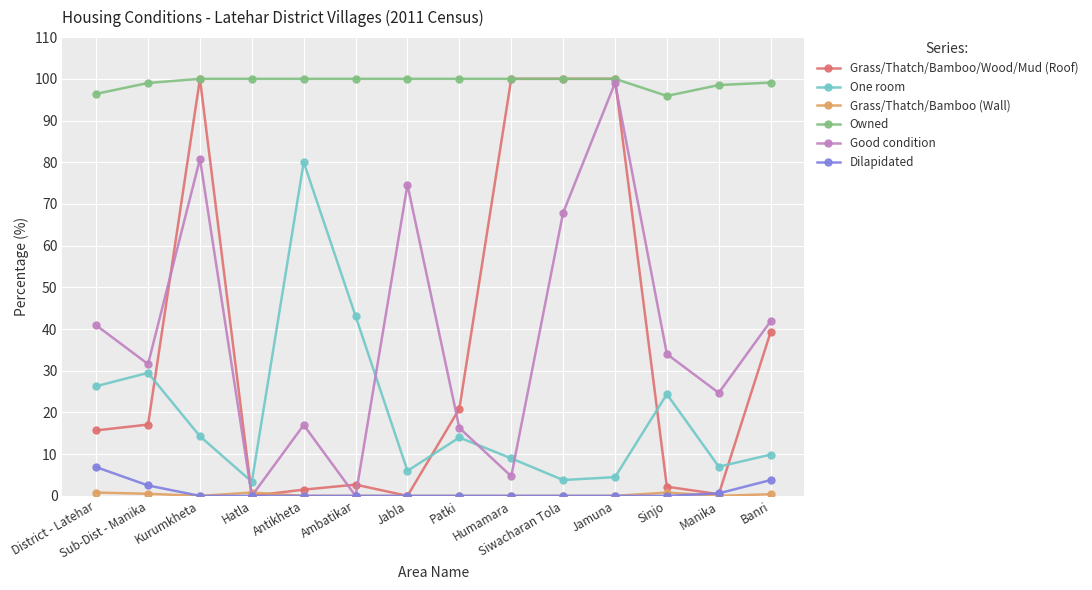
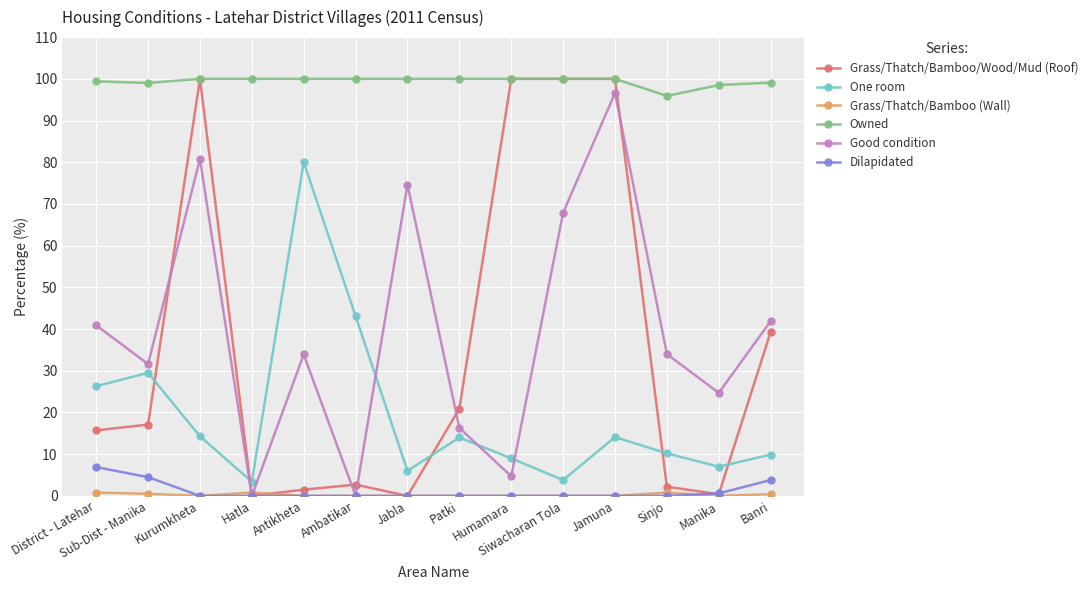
Owned, District - Latehar: 96 -> 99
Dilapidated, Sub-Dist - Manika: 3 -> 5
Good condition, Antikheta: 17 -> 34
One room, Jamuna: 5 -> 14
Good condition, Jamuna: 99 -> 97
One room, Sinjo: 24 -> 10
